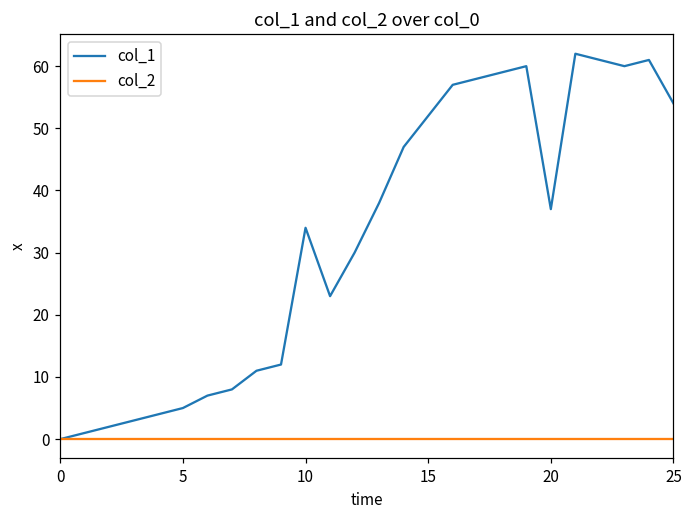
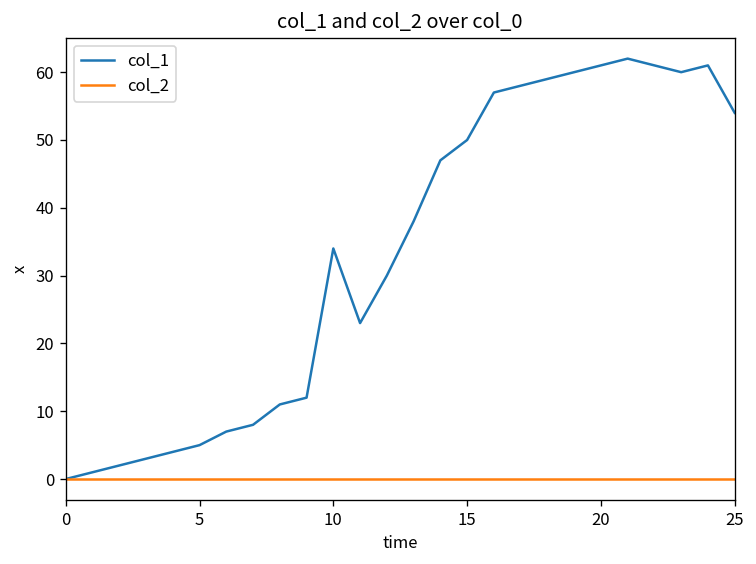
col_1, 15: 52 -> 50
col_1, 20: 37 -> 61
